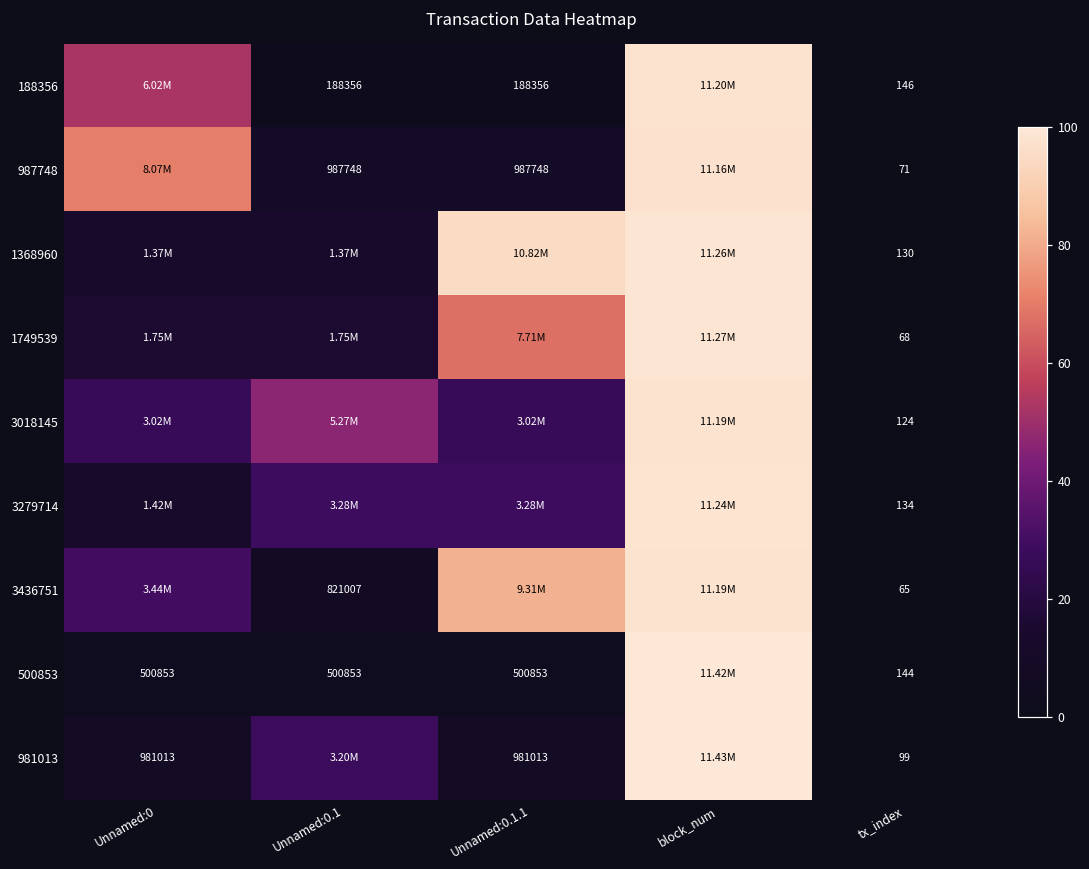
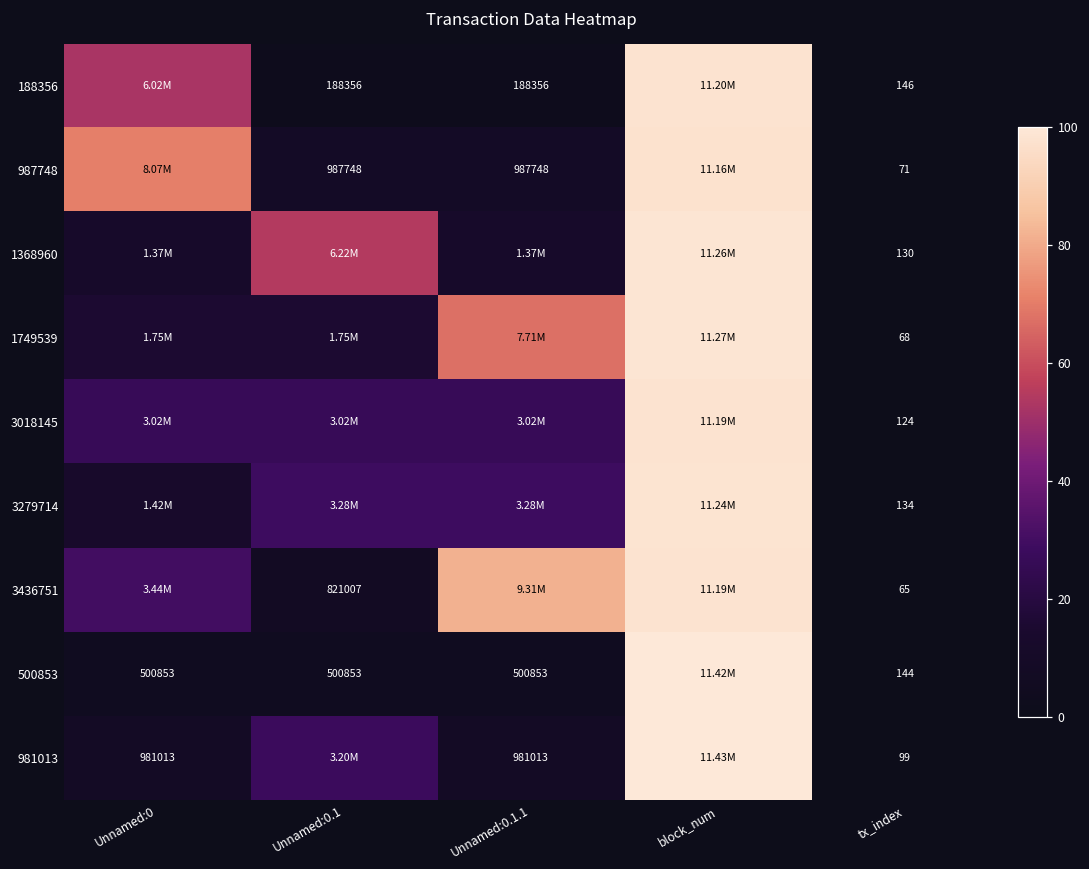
1368960, Unnamed:0.1: 1.37M -> 6.22M
1368960, Unnamed:0.1.1: 10.82M -> 1.37M
3018145, Unnamed:0.1: 5.27M -> 3.02M
